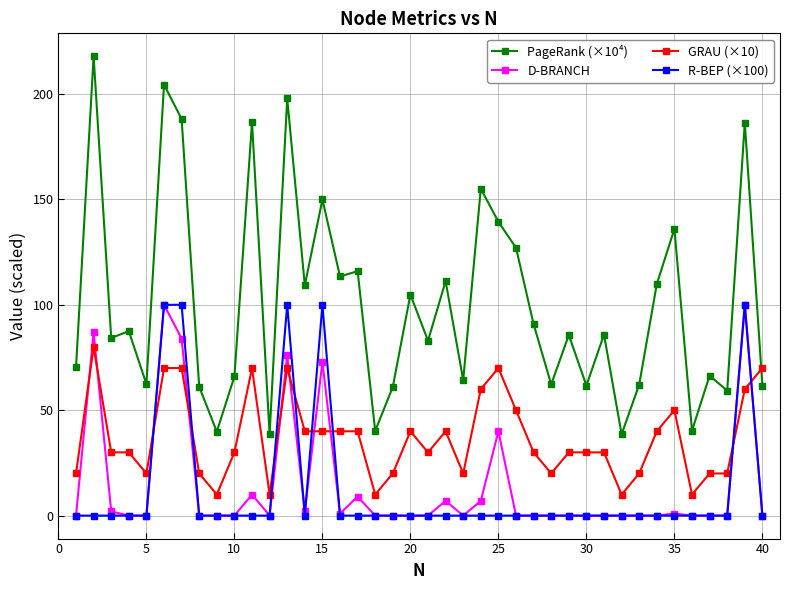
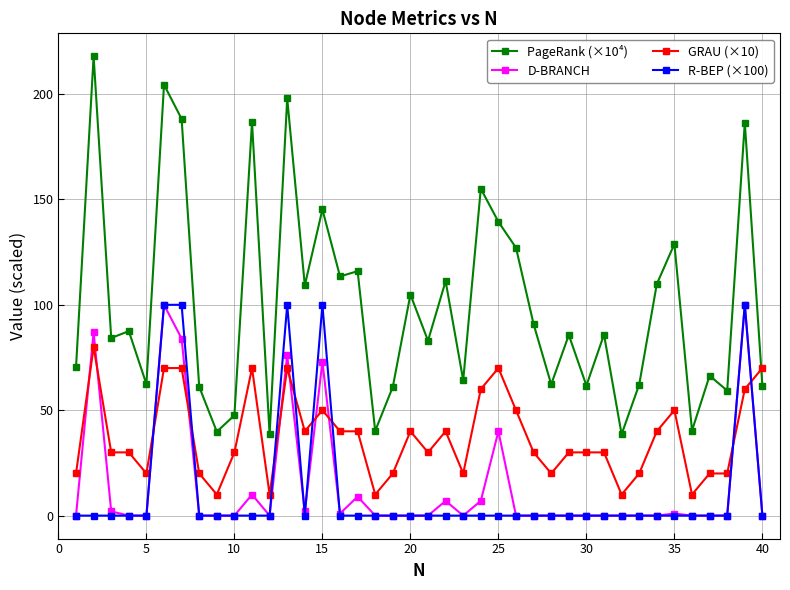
PageRank (×10⁴), 10: 66 -> 48
PageRank (×10⁴), 15: 150 -> 145
GRAU (×10), 15: 40 -> 50
PageRank (×10⁴), 35: 136 -> 129
